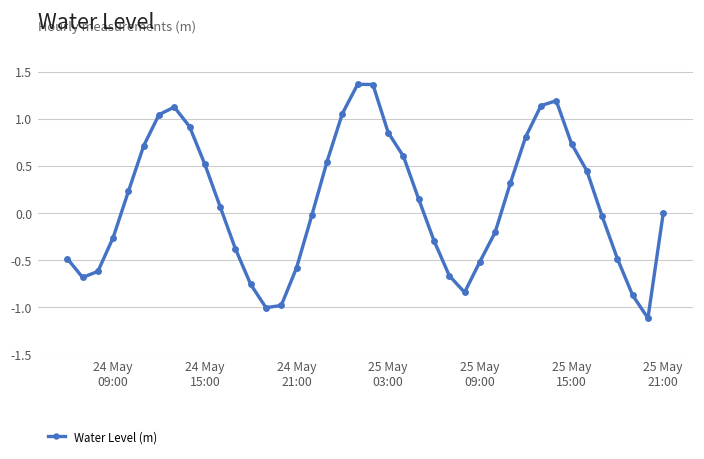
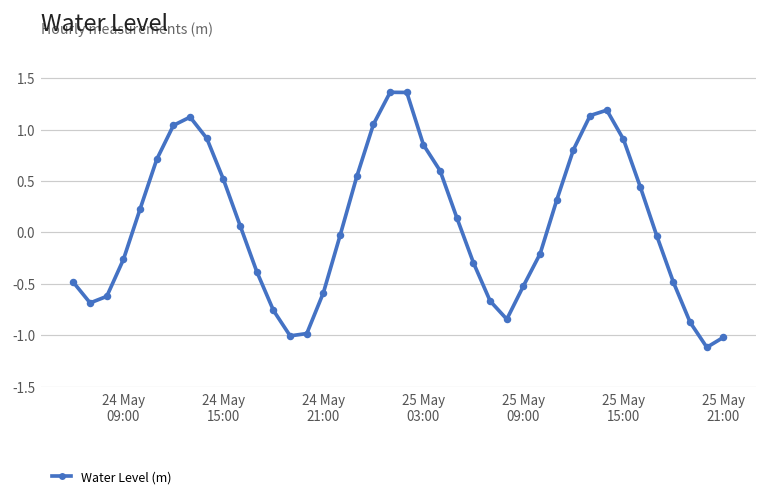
25 May 15:00: 0.7 -> 0.9
25 May 21:00: 0.0 -> -1.0
